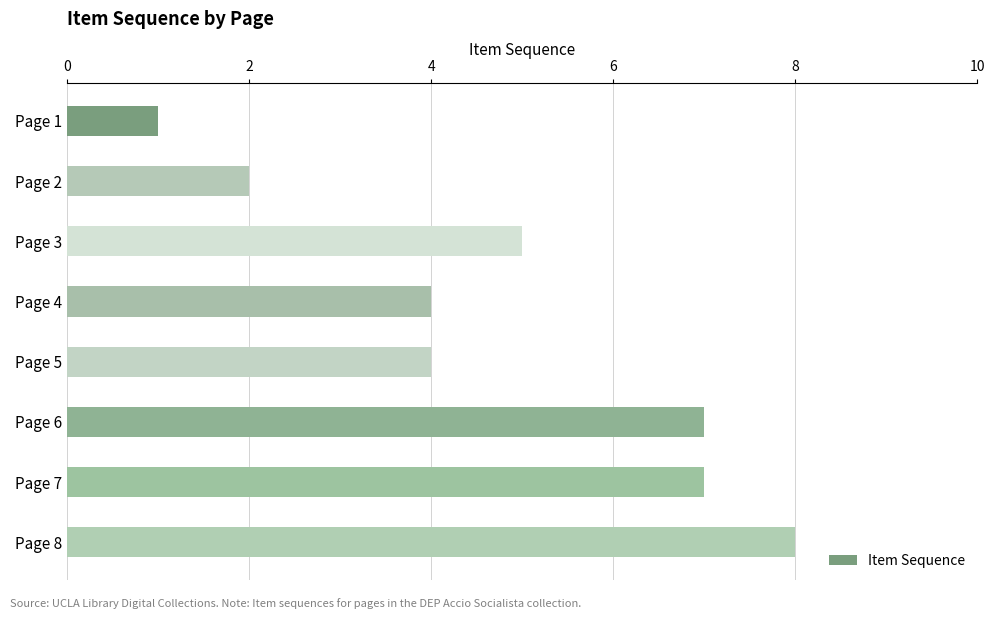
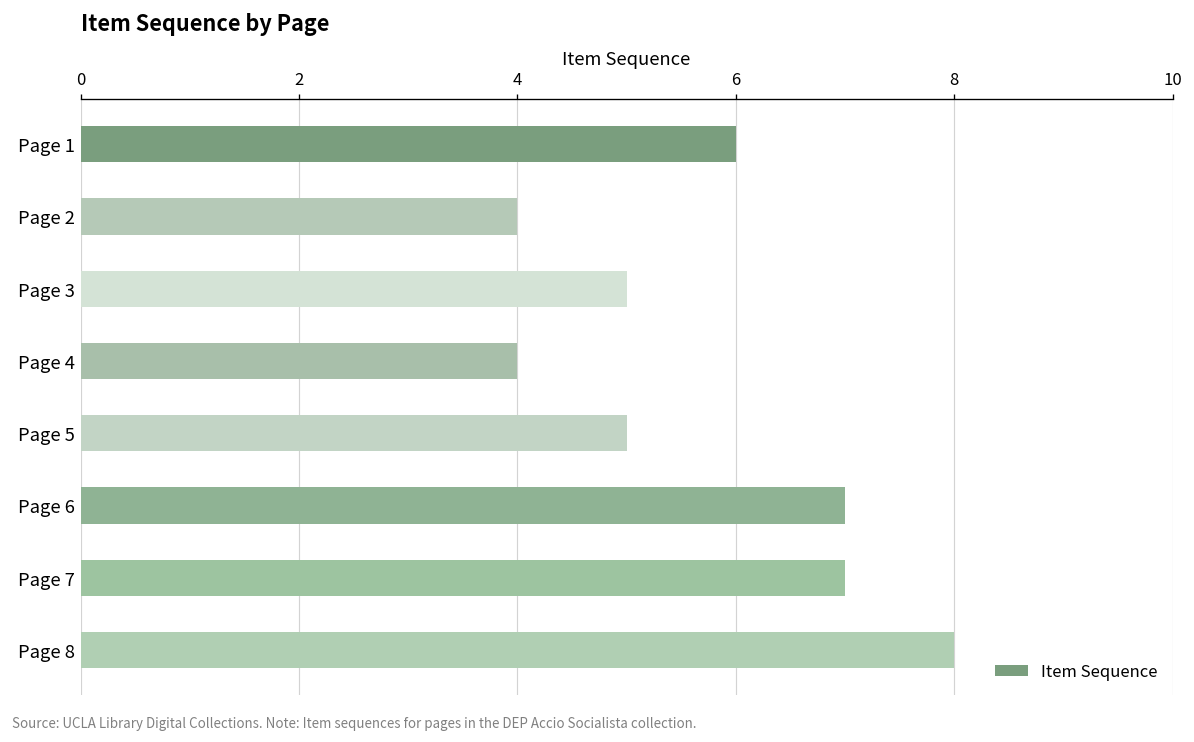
Page 1: 1 -> 6
Page 2: 2 -> 4
Page 5: 4 -> 5
